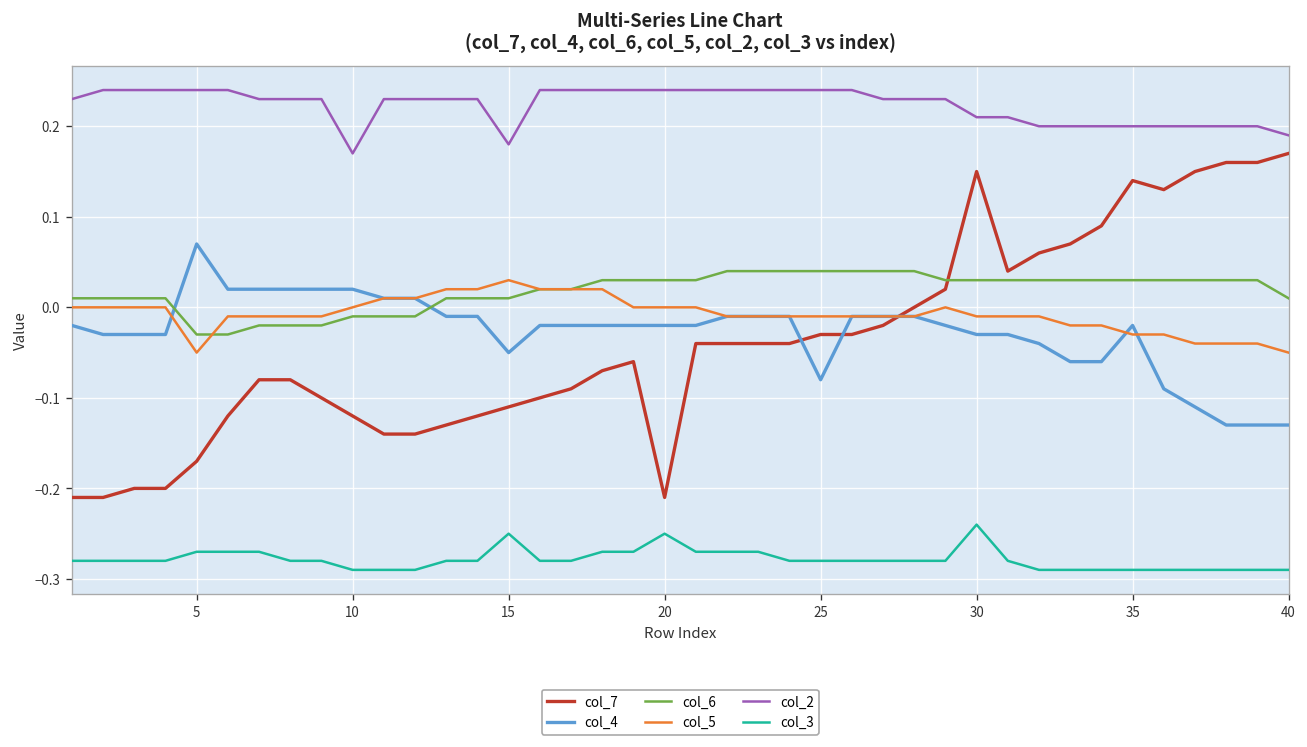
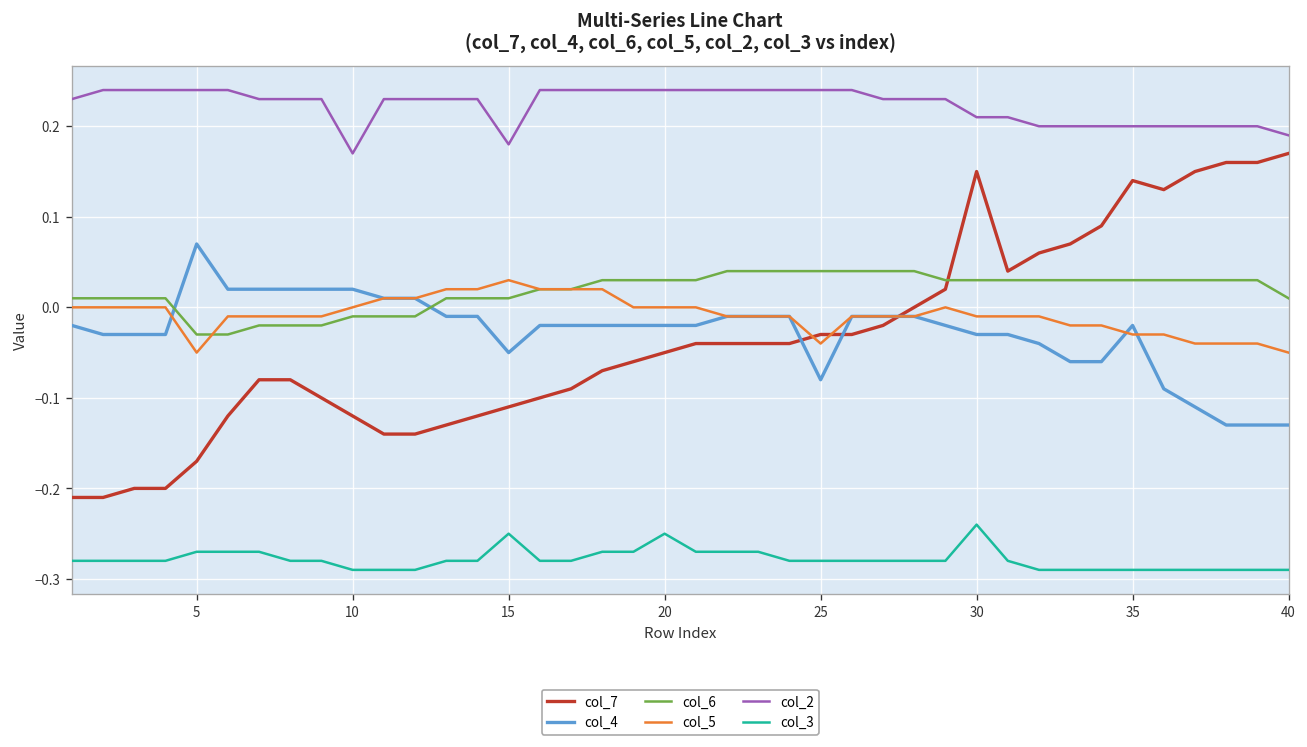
col_7, 20: -0.21 -> -0.05
col_5, 25: -0.01 -> -0.04
